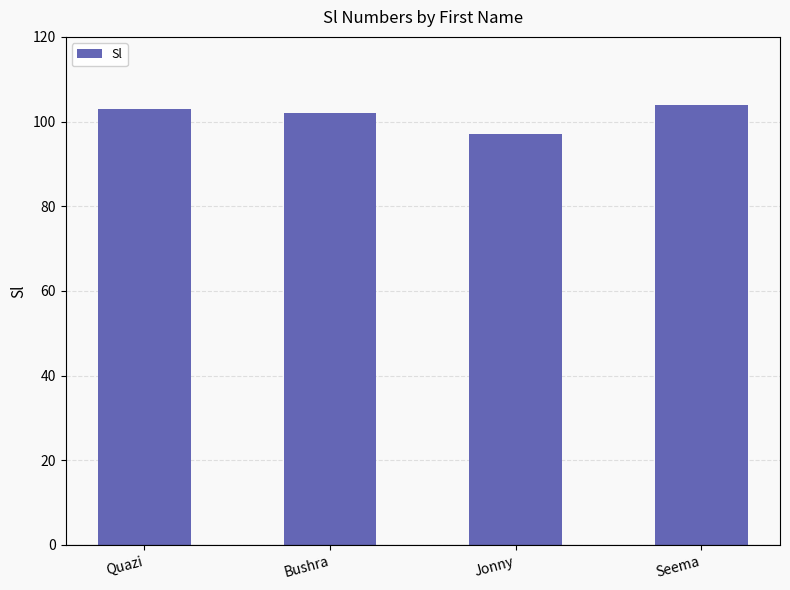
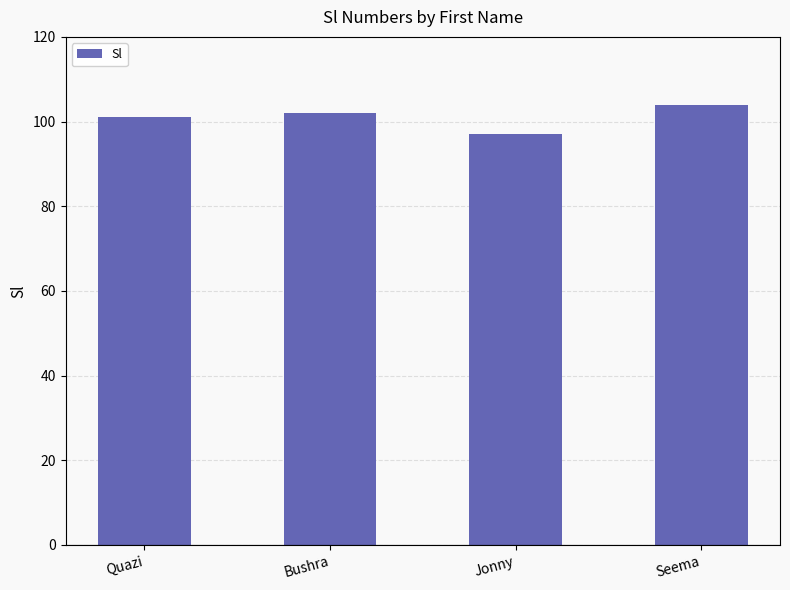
Quazi: 103 -> 101
